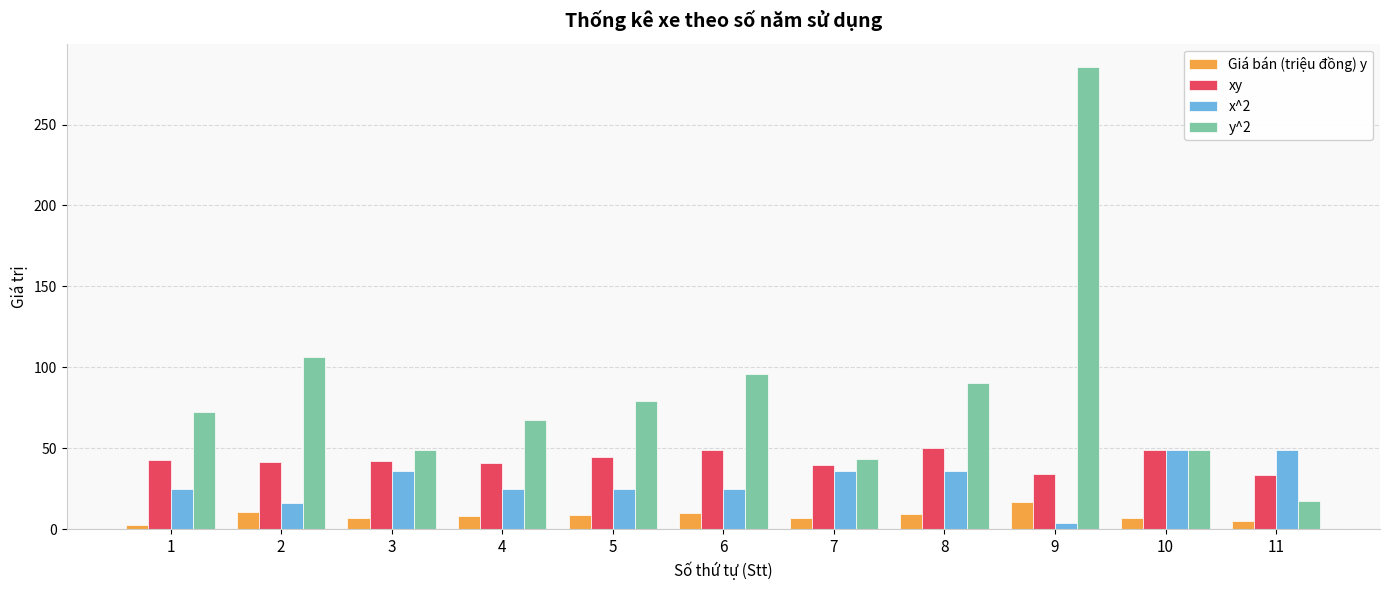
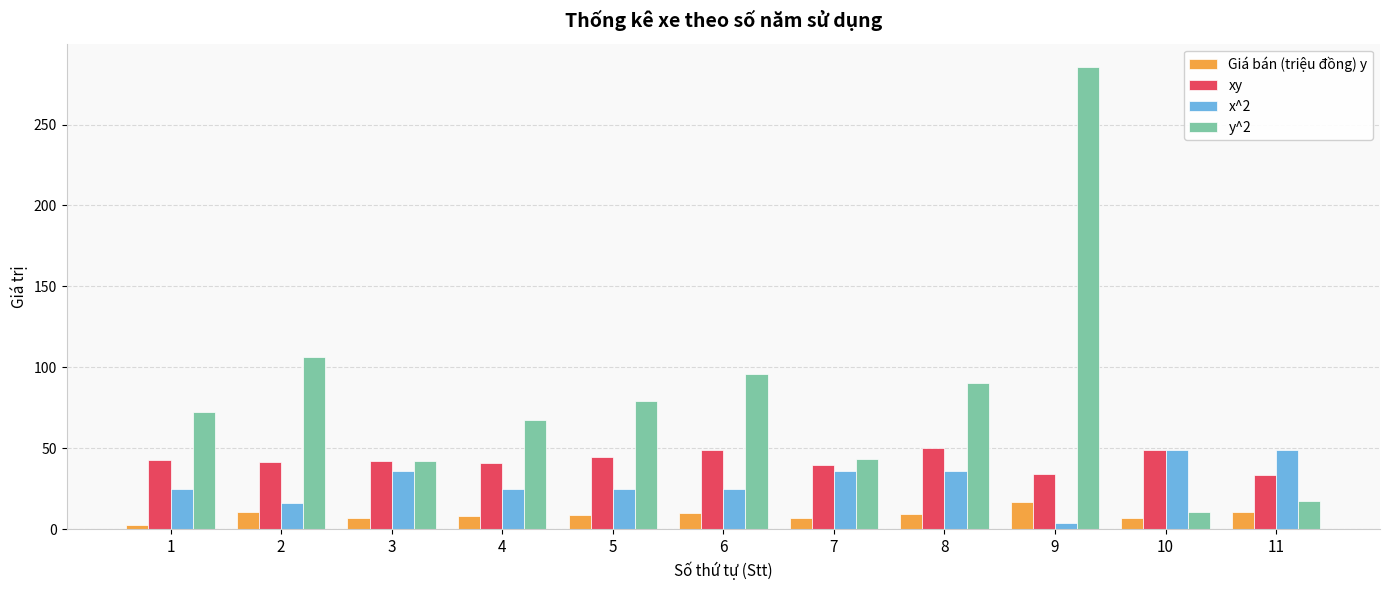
y^2, 3: 49 -> 42
y^2, 10: 49 -> 11
Giá bán (triệu đồng) y, 11: 5 -> 11
